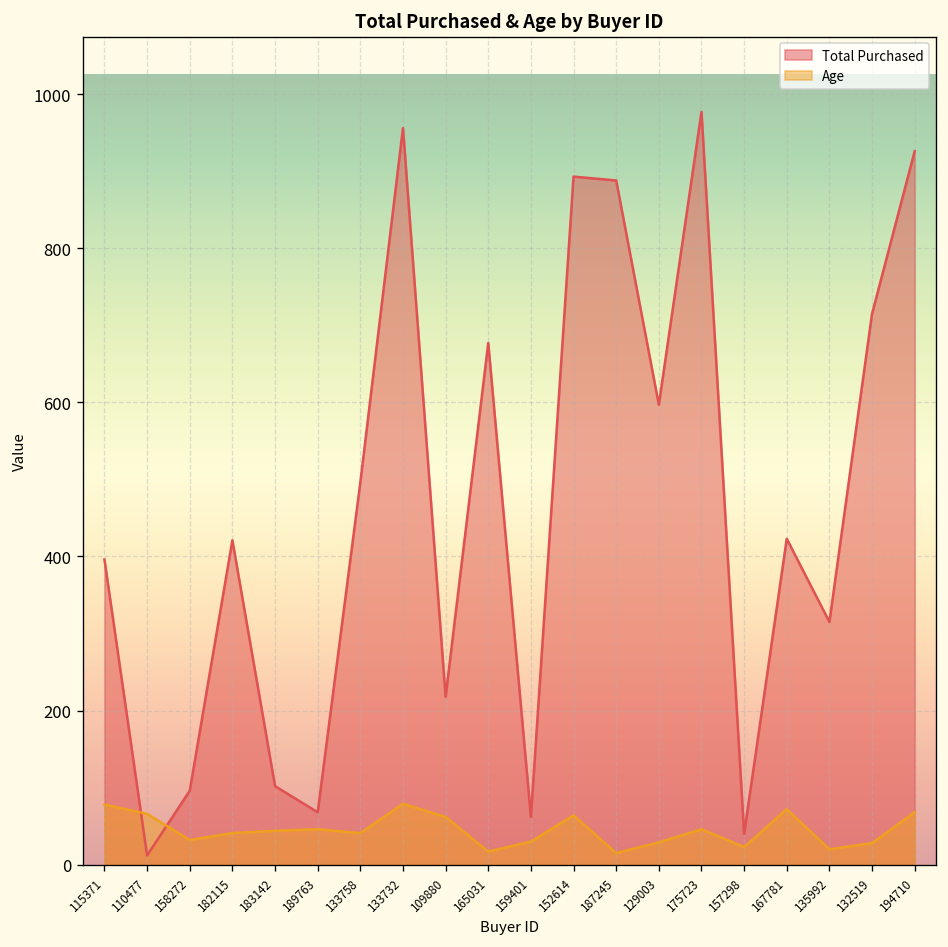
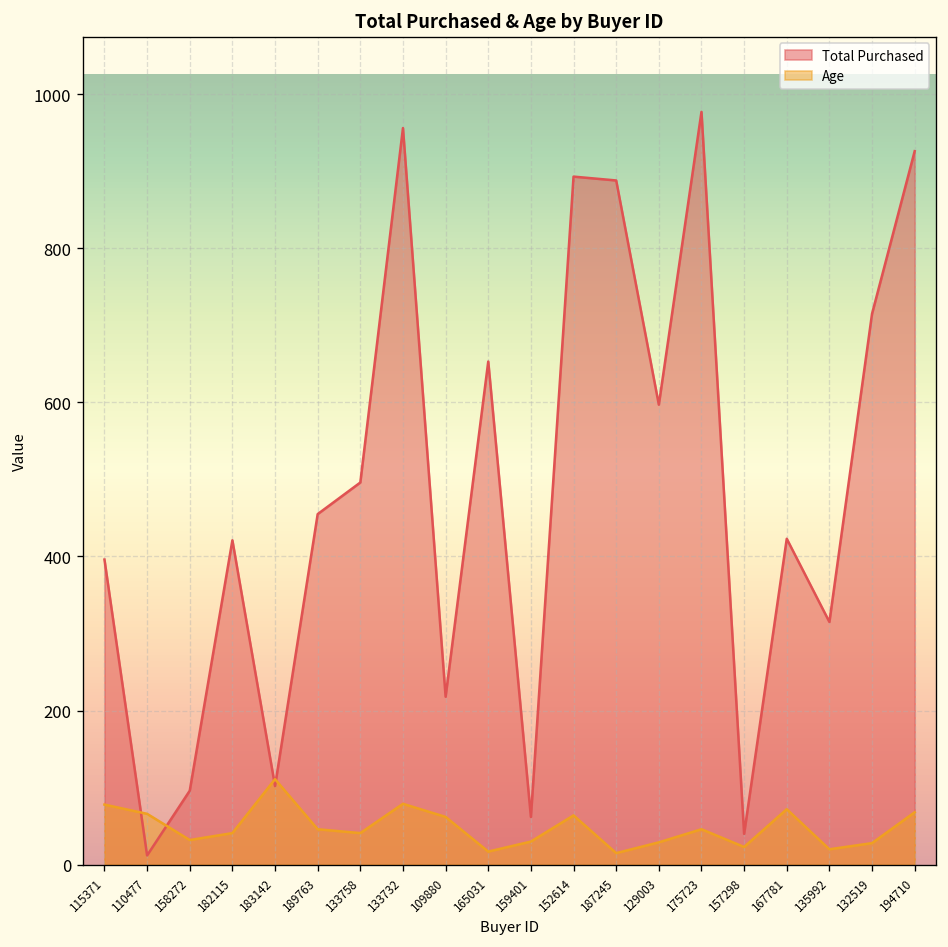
Age, 183142: 40 -> 110
Total Purchased, 189763: 70 -> 460
Total Purchased, 165031: 680 -> 650
